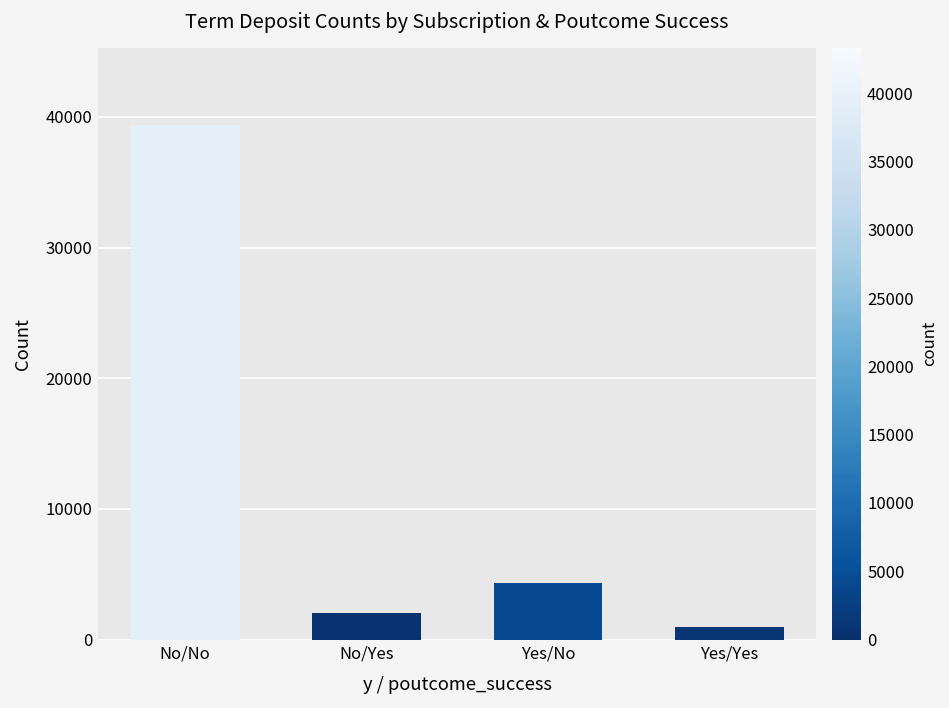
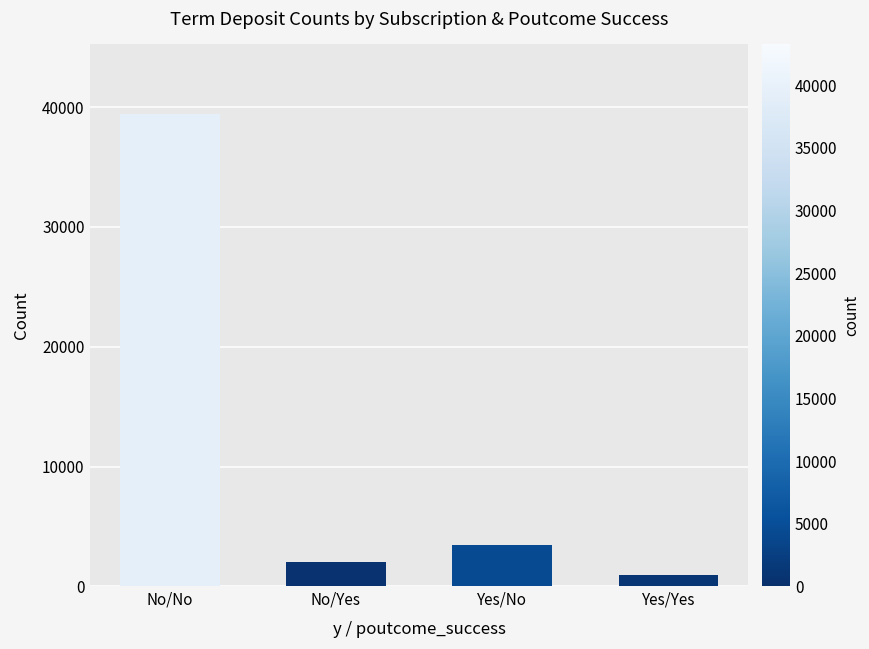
Yes/No: 4300 -> 3400
